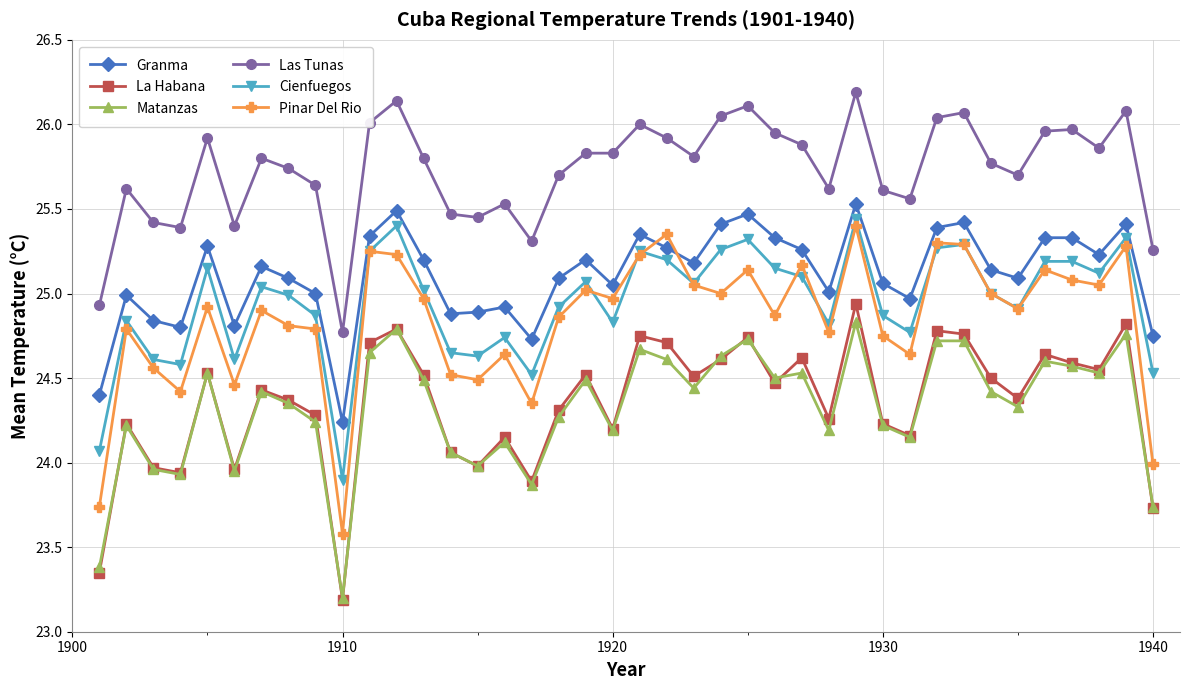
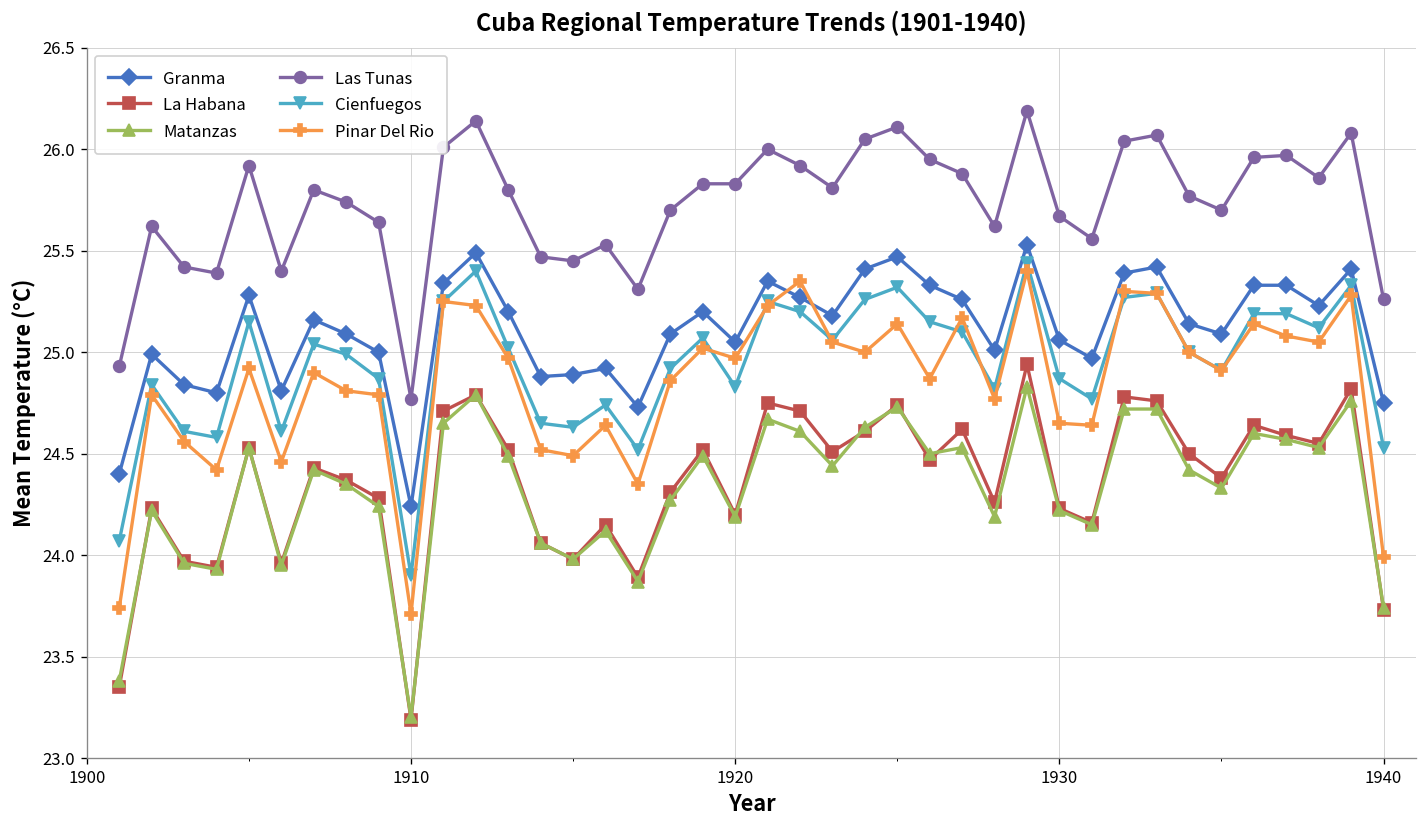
Pinar Del Rio, 1910: 23.58 -> 23.71
Las Tunas, 1930: 25.61 -> 25.67
Pinar Del Rio, 1930: 24.75 -> 24.65
